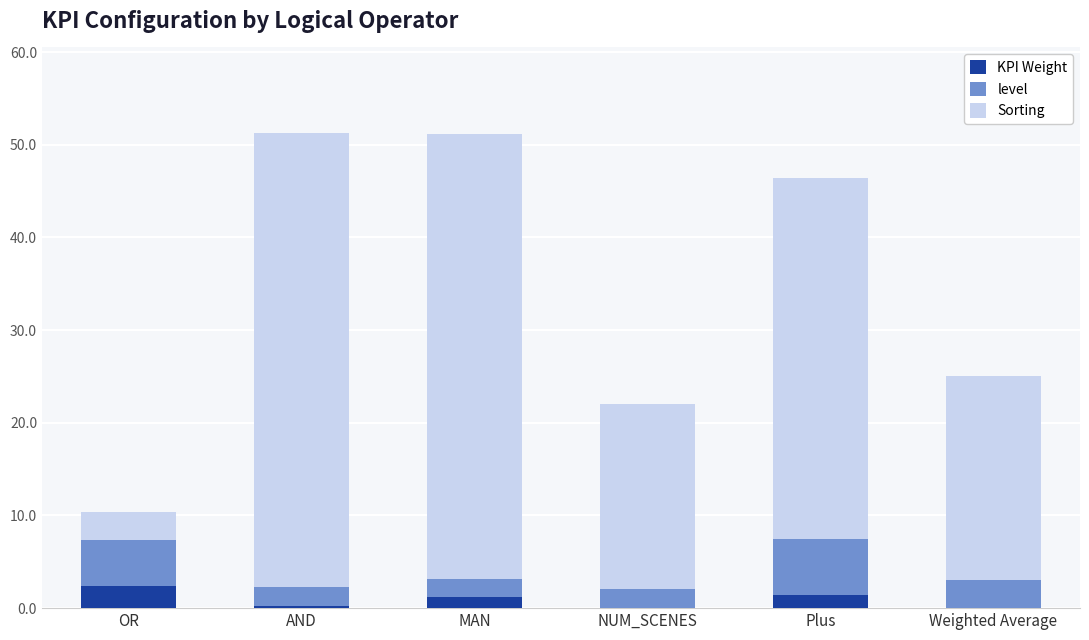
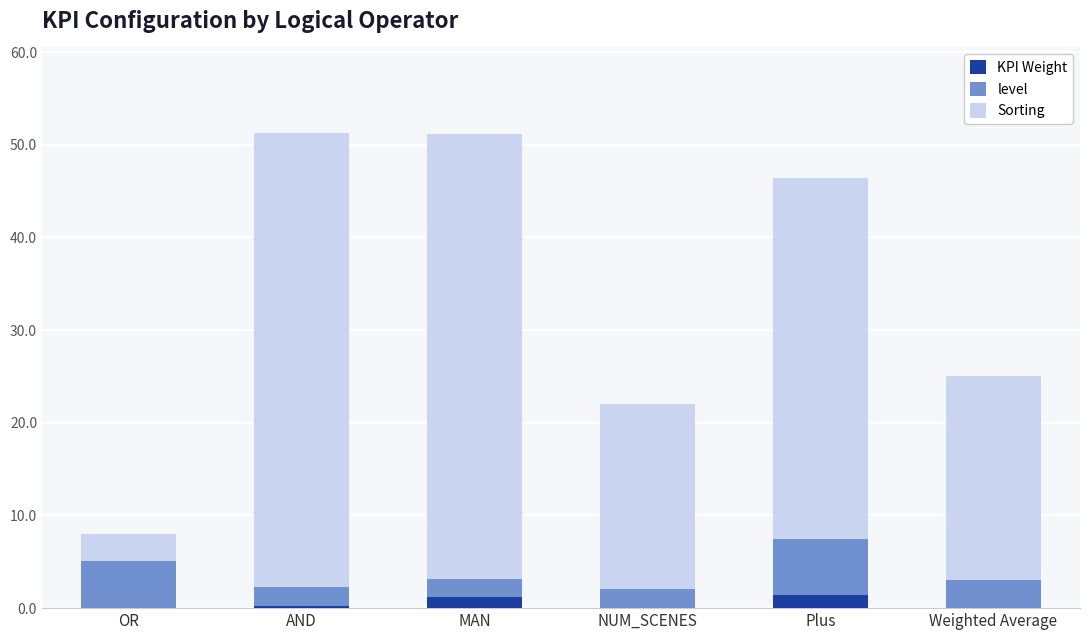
KPI Weight, OR: 2 -> 0
